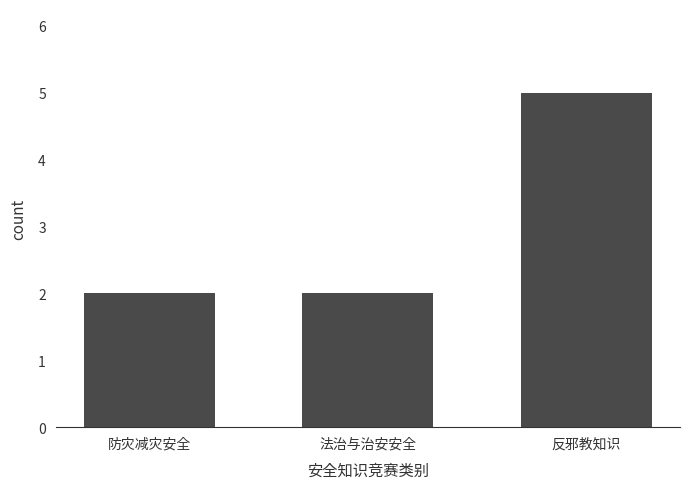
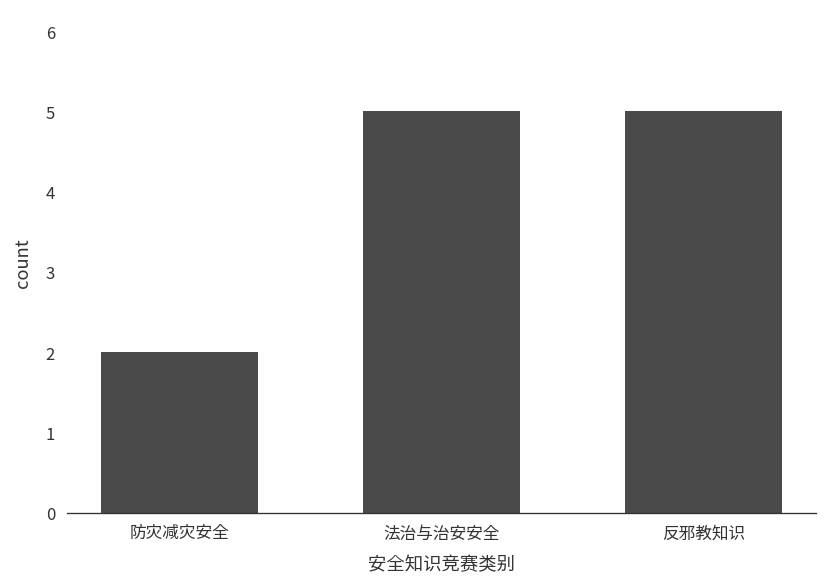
法治与治安安全: 2 -> 5
